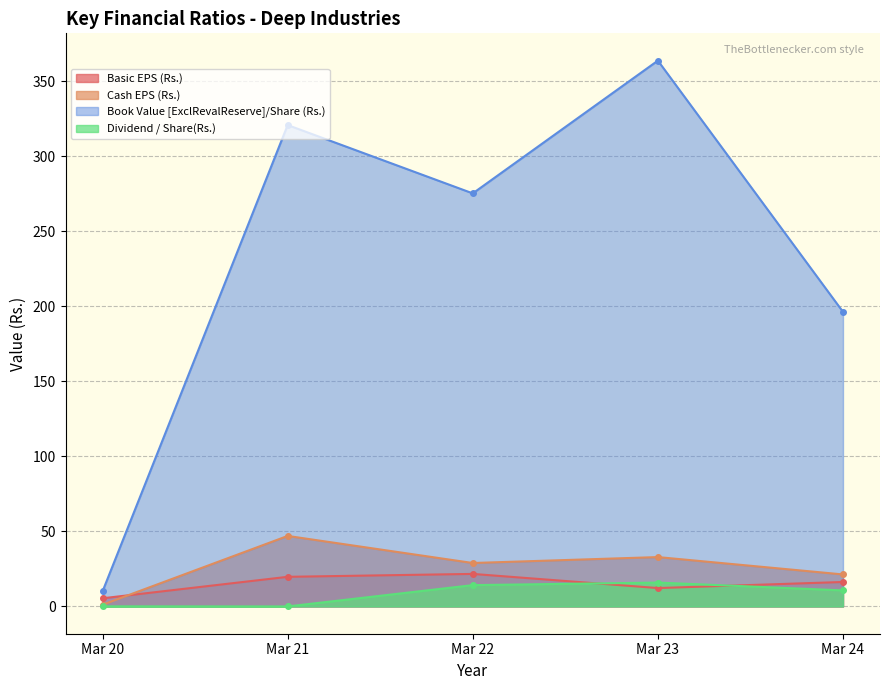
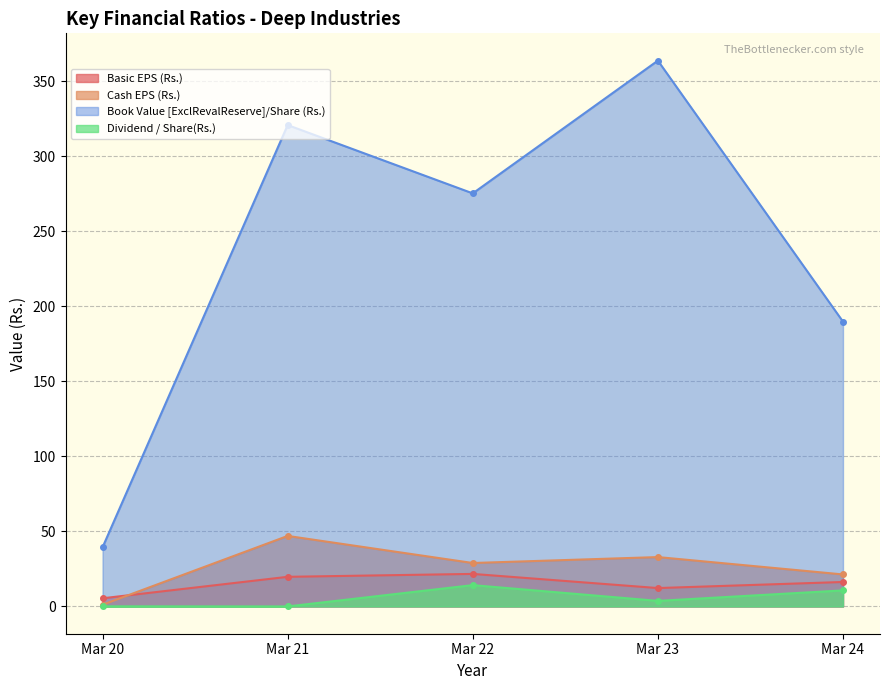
Book Value [ExclRevalReserve]/Share (Rs.), Mar 20: 10 -> 39
Dividend / Share(Rs.), Mar 23: 16 -> 4
Book Value [ExclRevalReserve]/Share (Rs.), Mar 24: 196 -> 190
